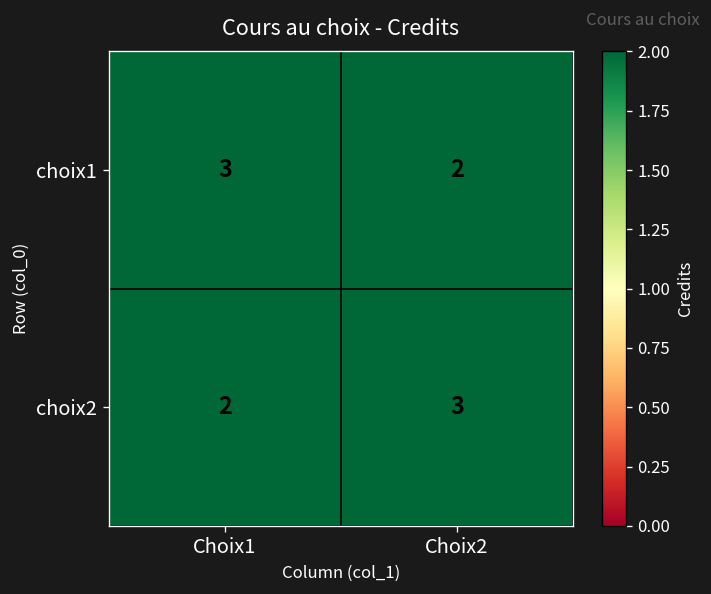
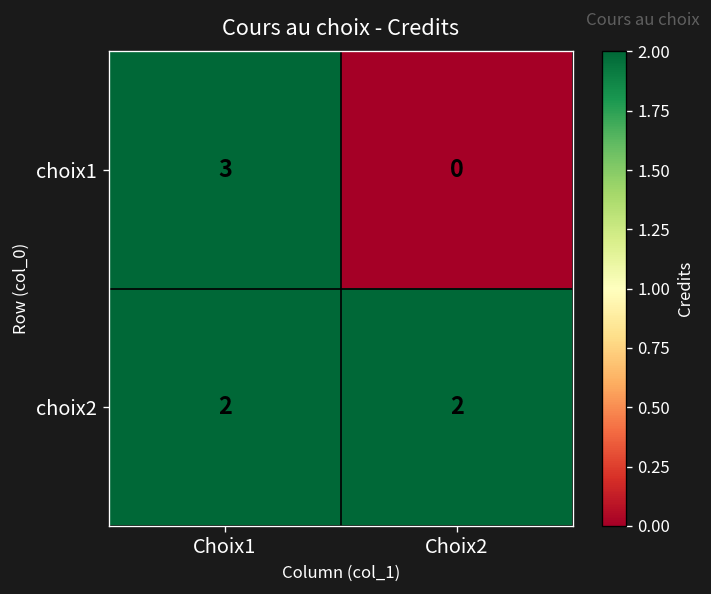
choix1, Choix2: 2 -> 0
choix2, Choix2: 3 -> 2
